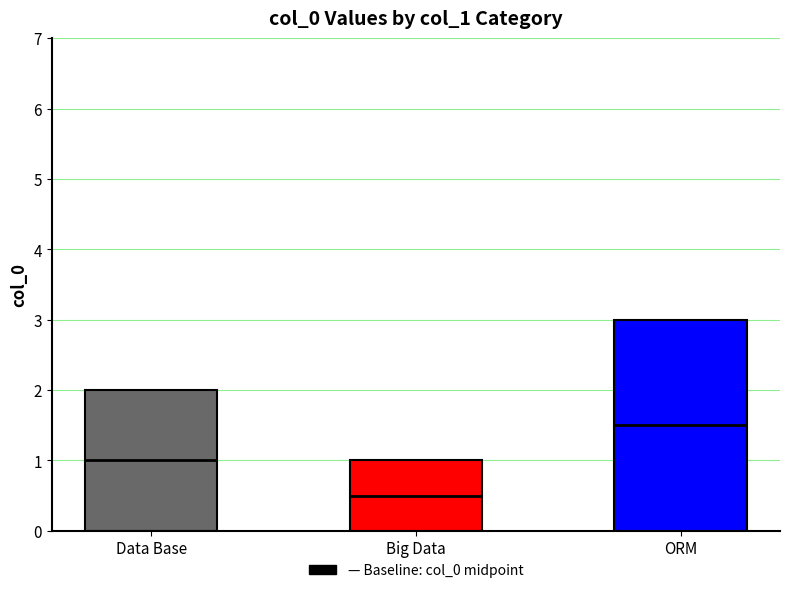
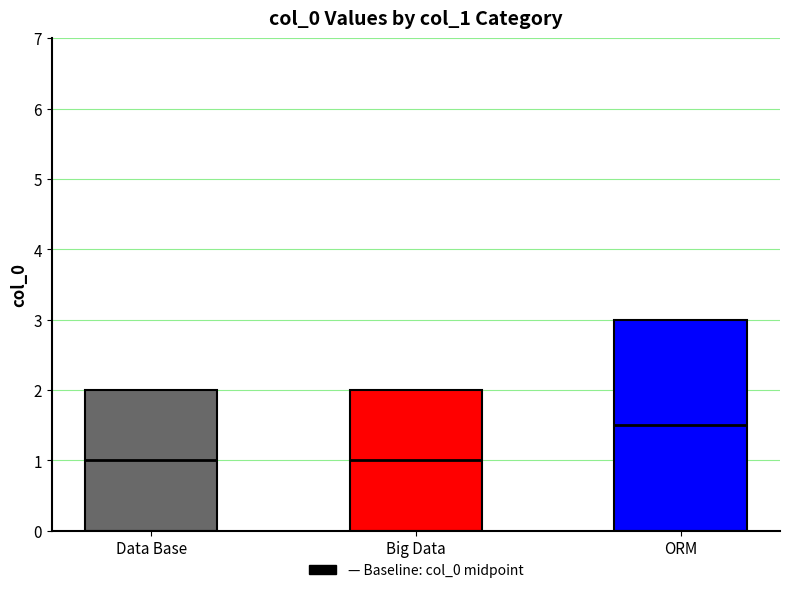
Big Data: 1 -> 2
